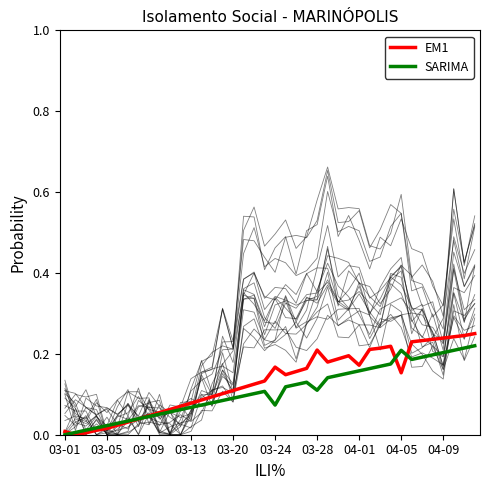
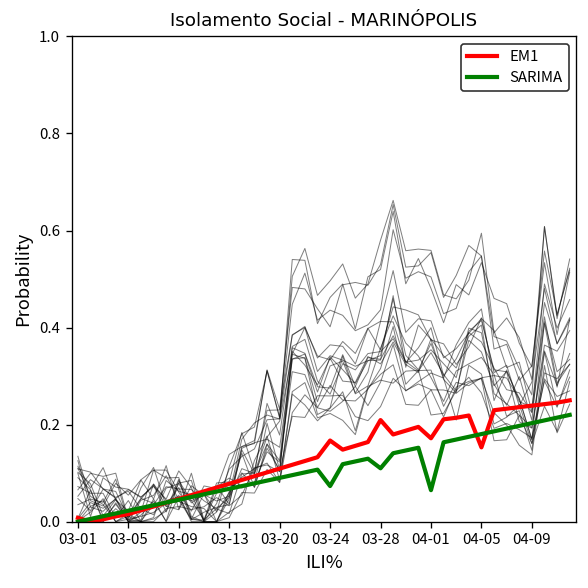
SARIMA, 04-01: 0.16 -> 0.06
SARIMA, 04-05: 0.21 -> 0.18
